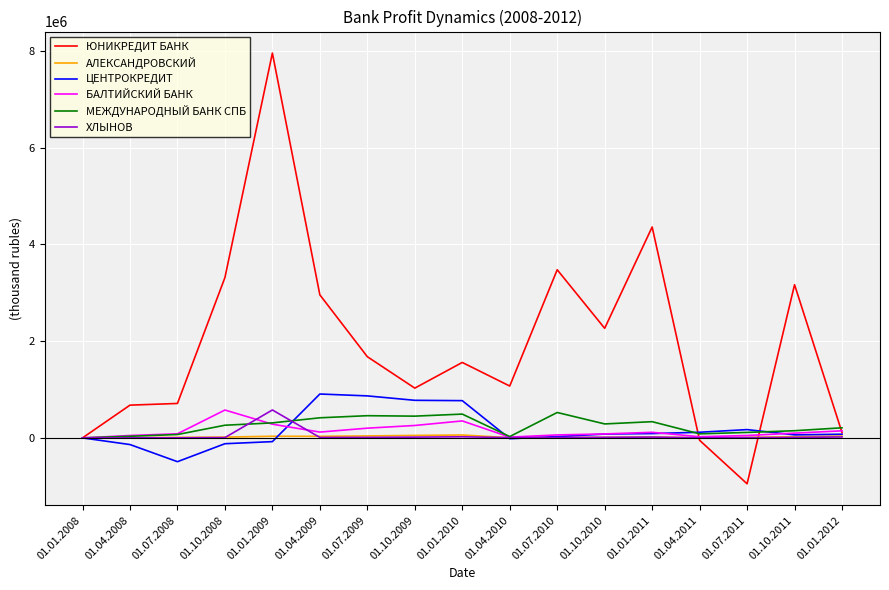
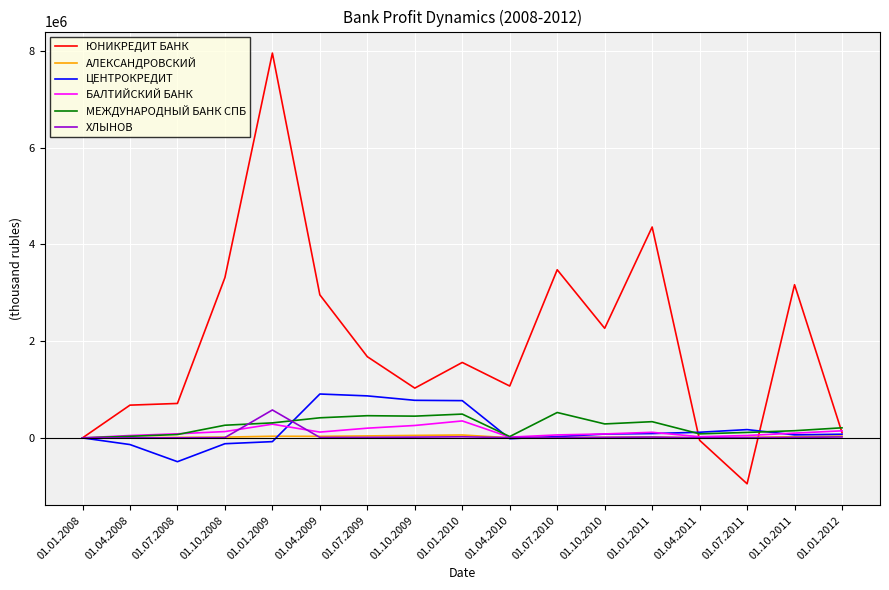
БАЛТИЙСКИЙ БАНК, 01.10.2008: 600000 -> 100000
